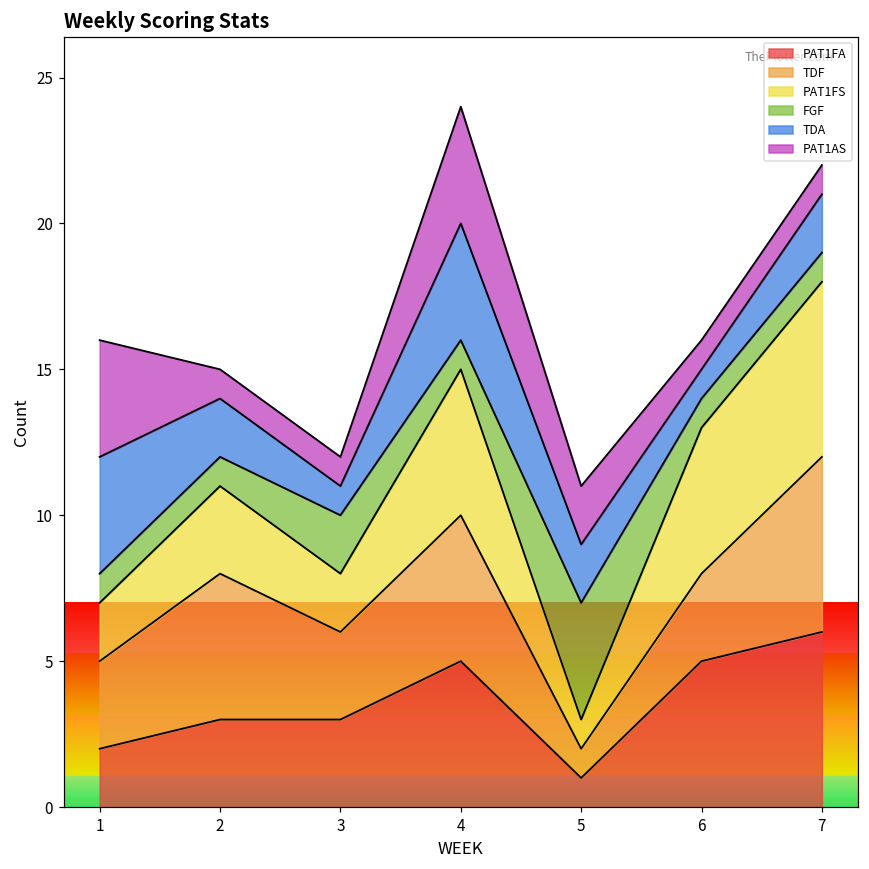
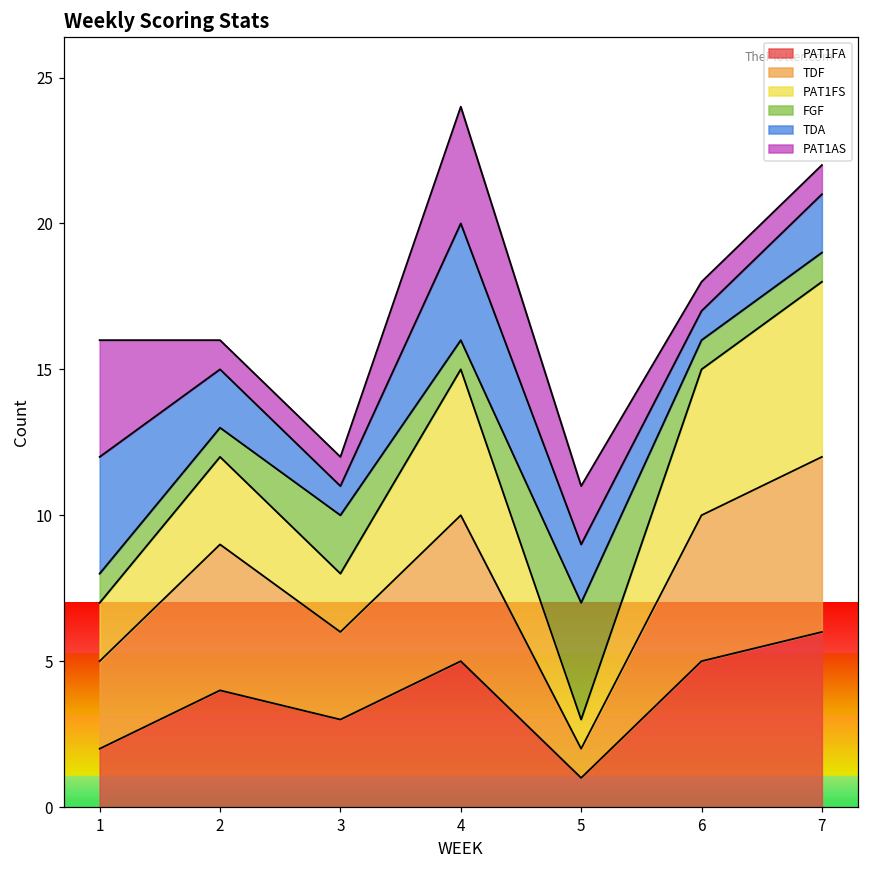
PAT1FA, 2: 3 -> 4
TDF, 6: 3 -> 5
